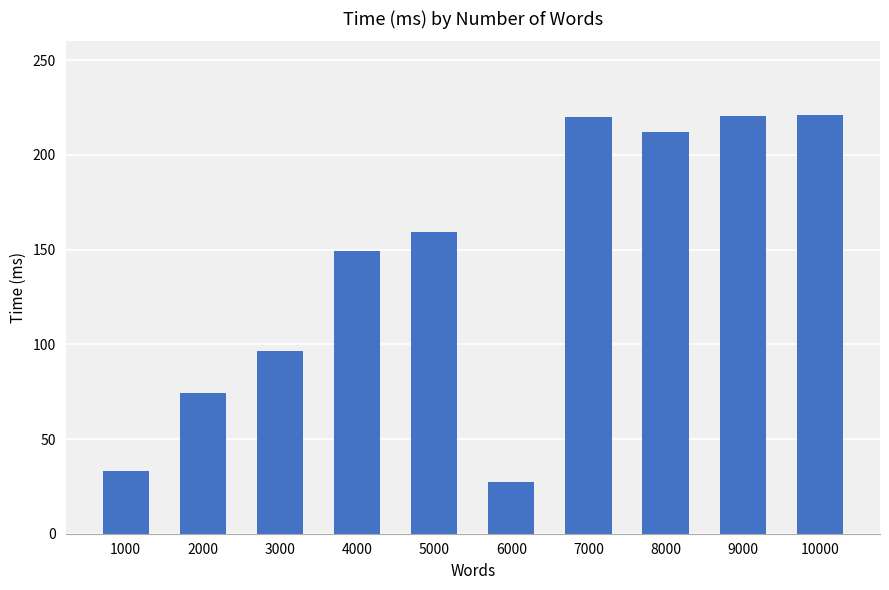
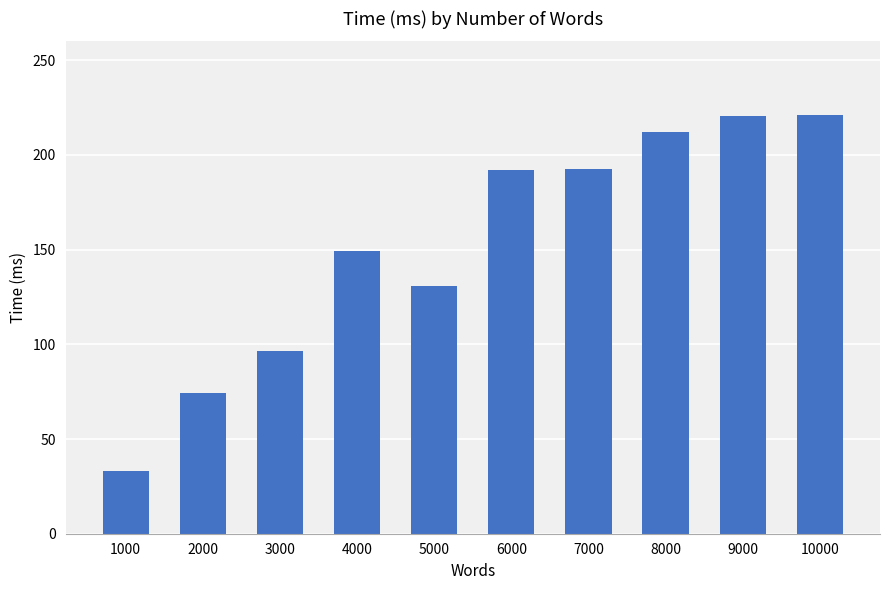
5000: 159 -> 131
6000: 27 -> 192
7000: 220 -> 193
